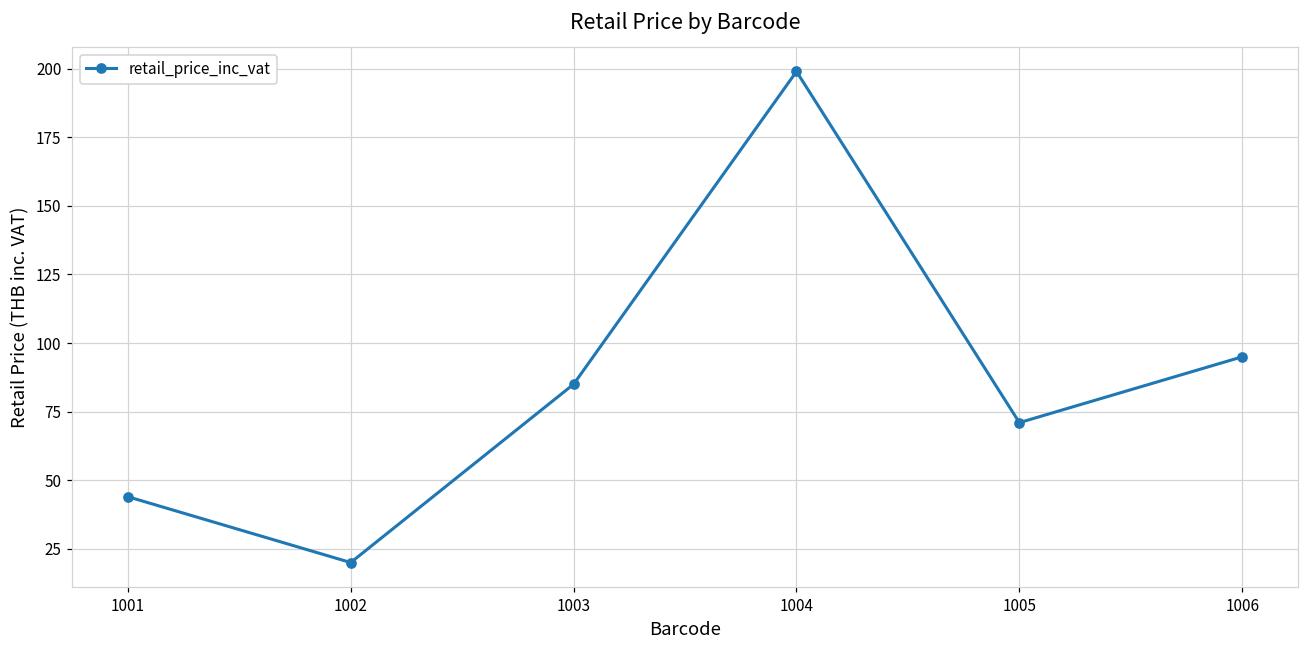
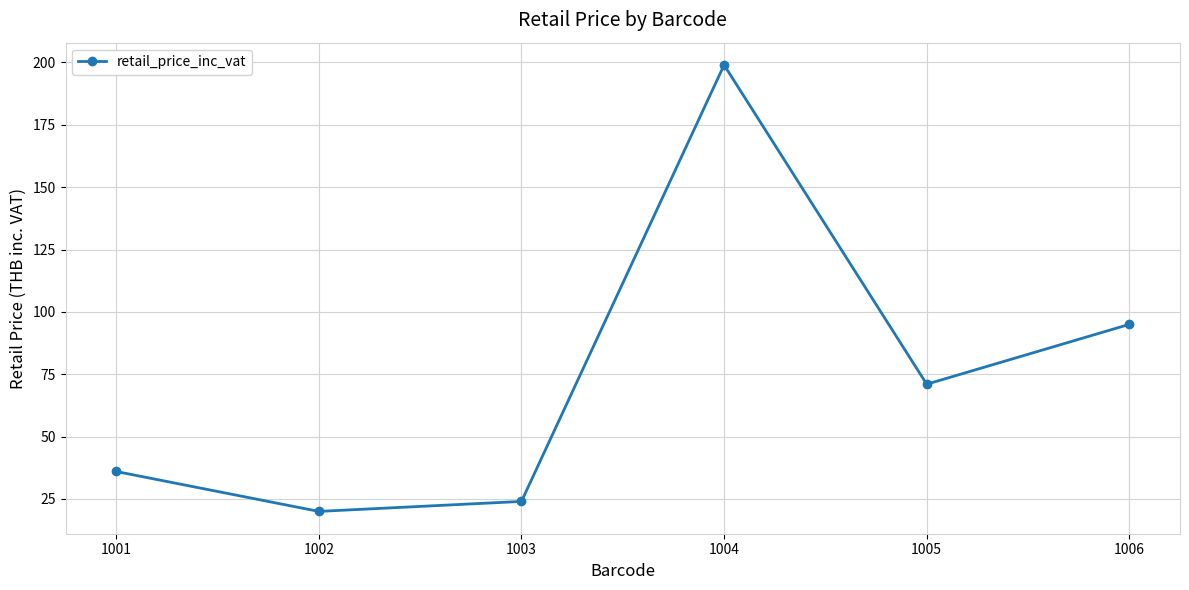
1001: 44 -> 36
1003: 85 -> 24
